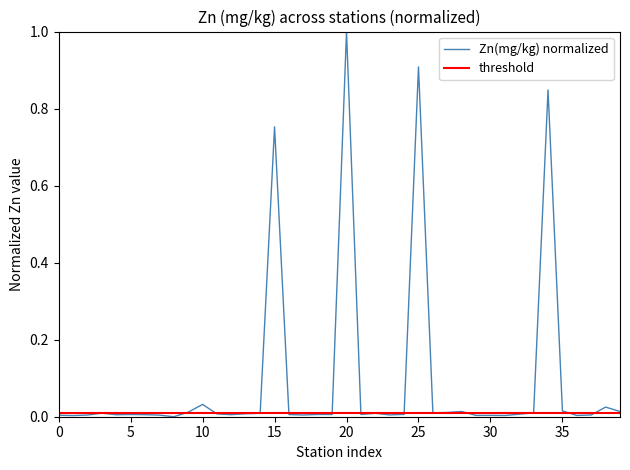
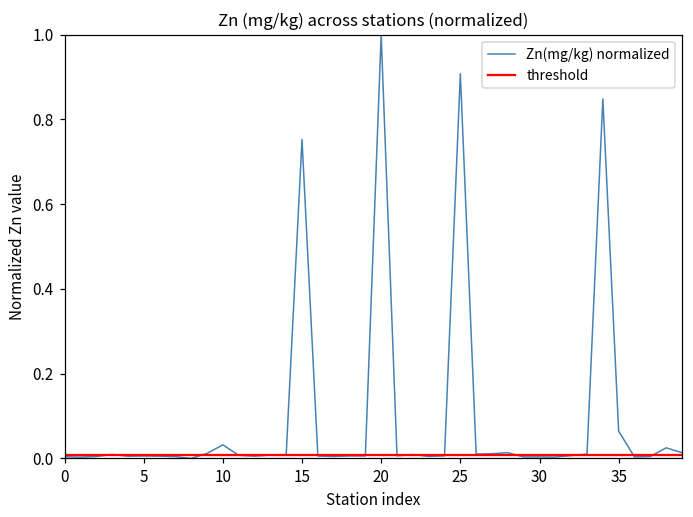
35: 0.02 -> 0.06
